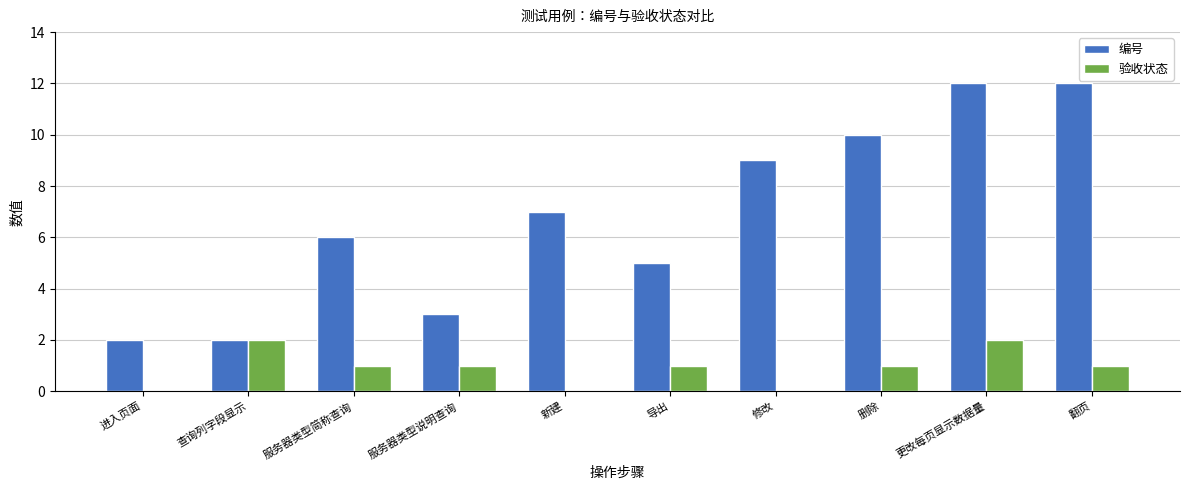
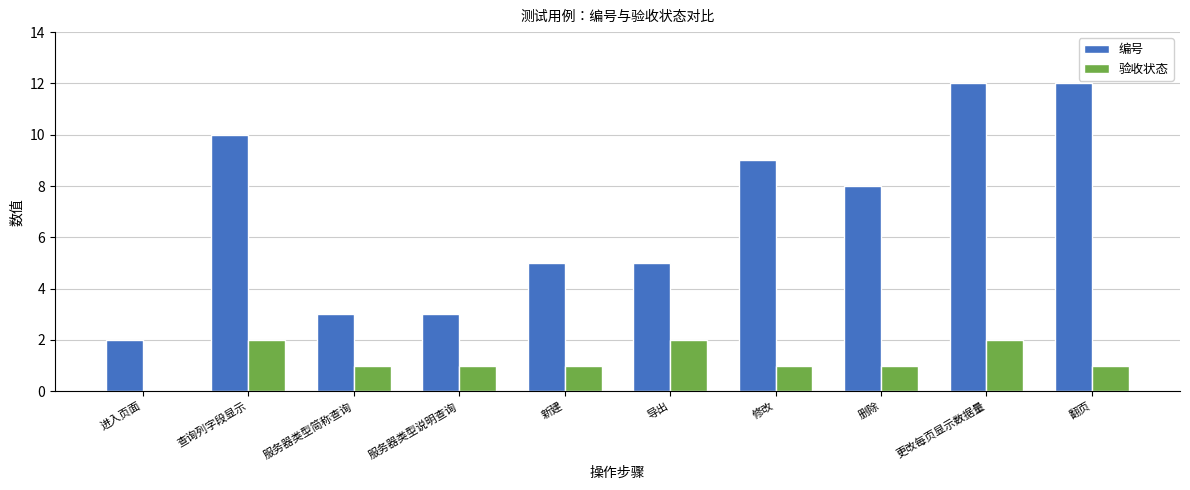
编号, 查询列字段显示: 2 -> 10
编号, 服务器类型简称查询: 6 -> 3
编号, 新建: 7 -> 5
验收状态, 新建: 0 -> 1
验收状态, 导出: 1 -> 2
验收状态, 修改: 0 -> 1
编号, 删除: 10 -> 8
